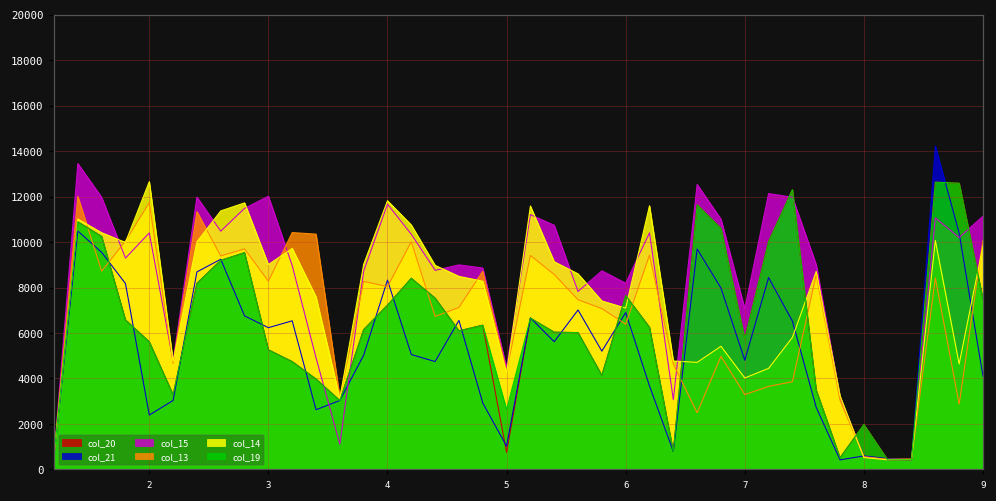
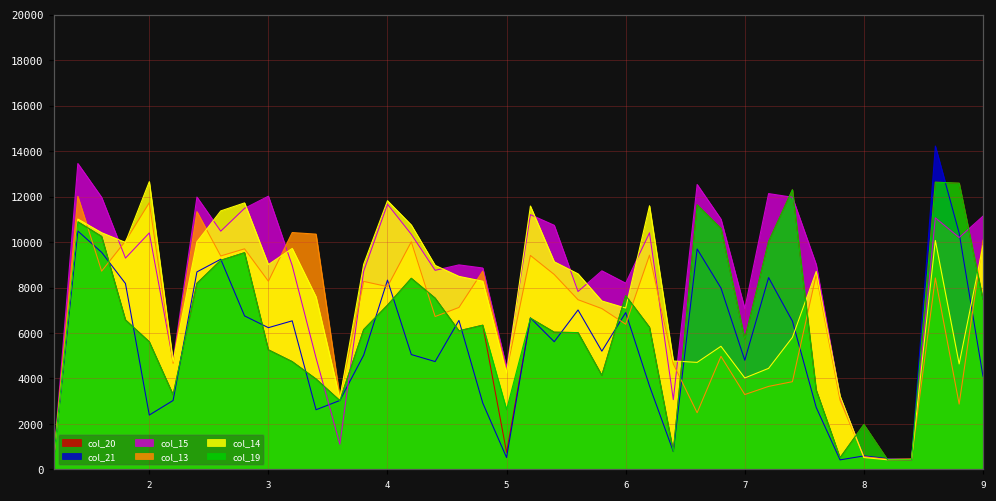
col_21, 5: 1000 -> 500
